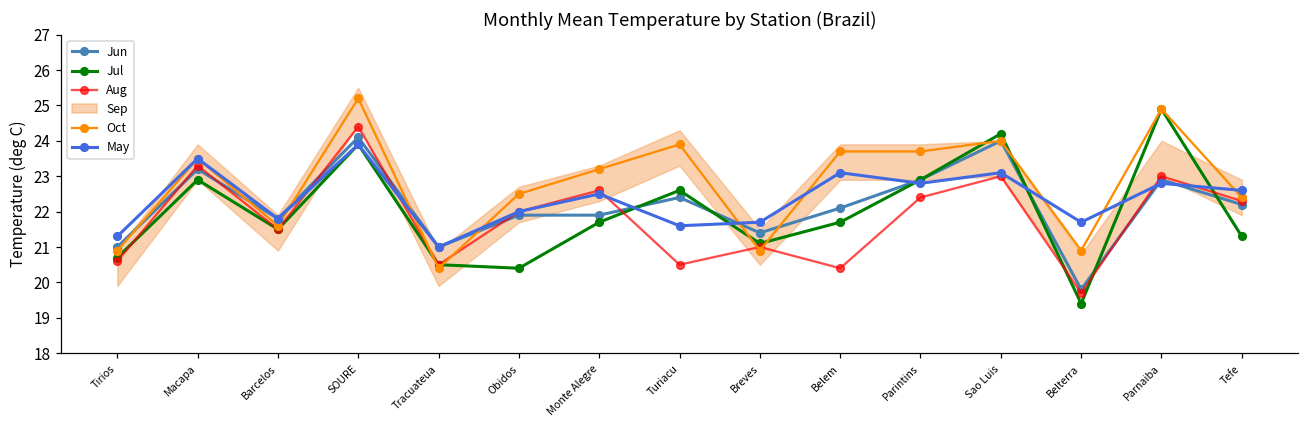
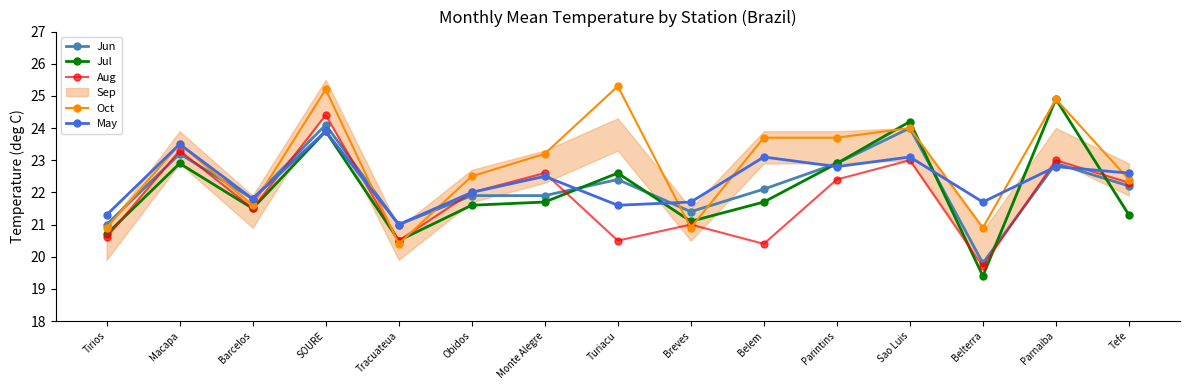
Jul, Obidos: 20.4 -> 21.6
Oct, Turiacu: 23.9 -> 25.3
